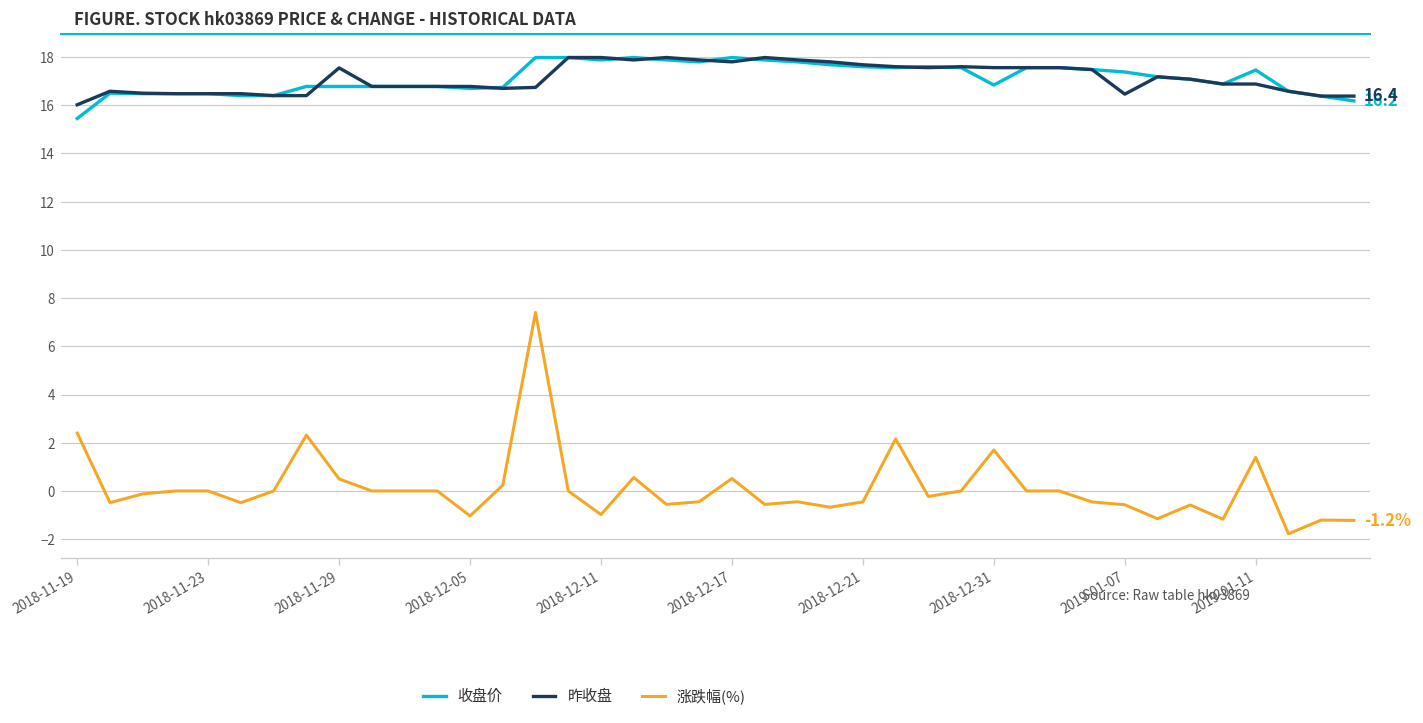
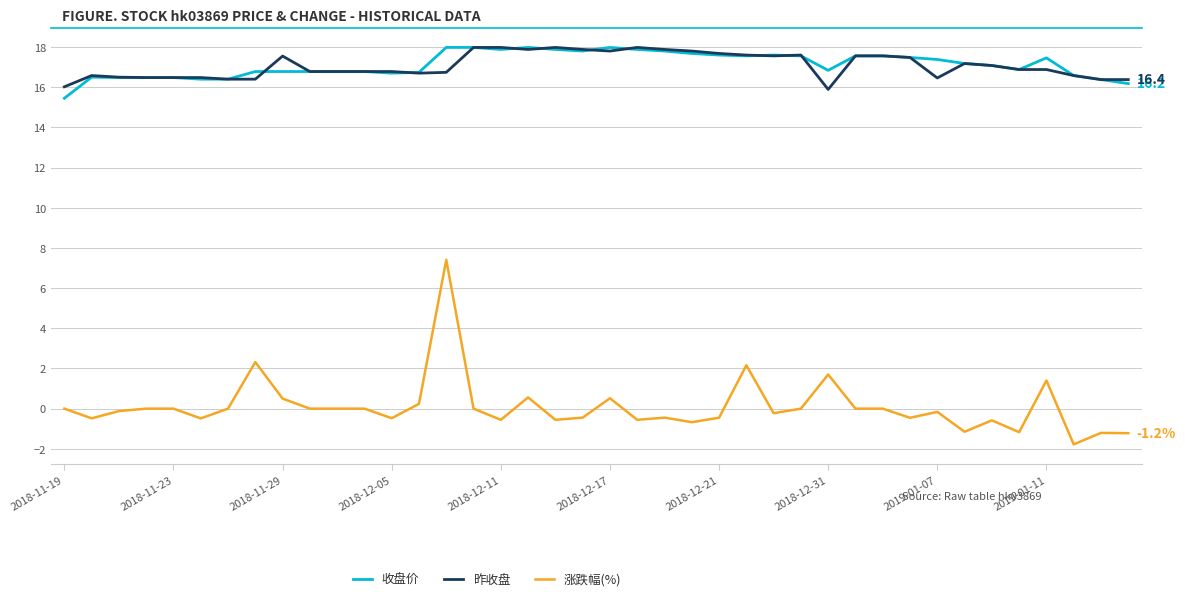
涨跌幅(%), 2018-11-19: 2.4 -> 0.0
涨跌幅(%), 2018-12-05: -1.0 -> -0.5
涨跌幅(%), 2018-12-11: -1.0 -> -0.6
昨收盘, 2018-12-31: 17.6 -> 15.9
涨跌幅(%), 2019-01-07: -0.6 -> -0.2
